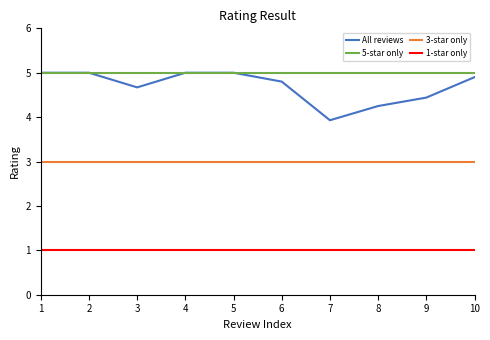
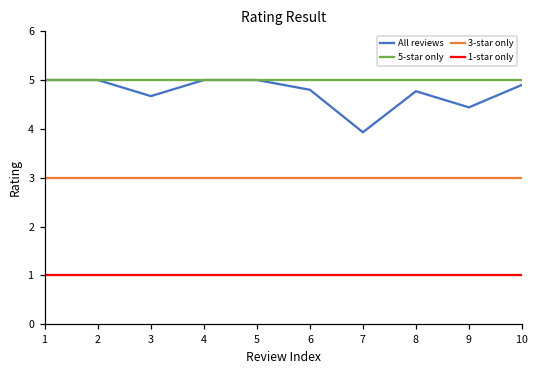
All reviews, 8: 4.3 -> 4.8
